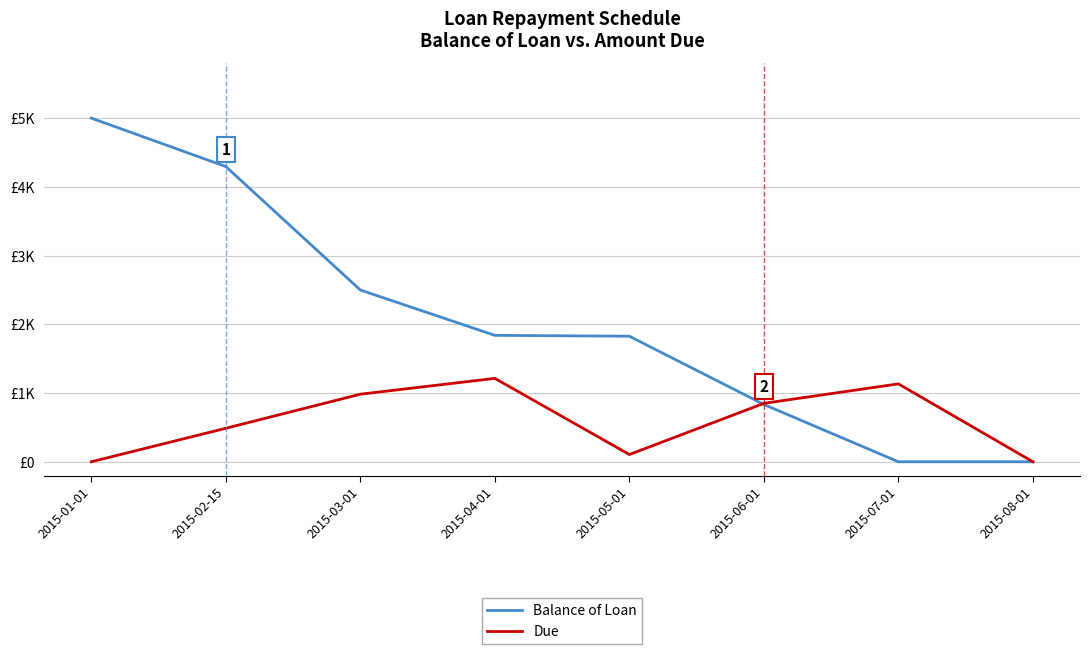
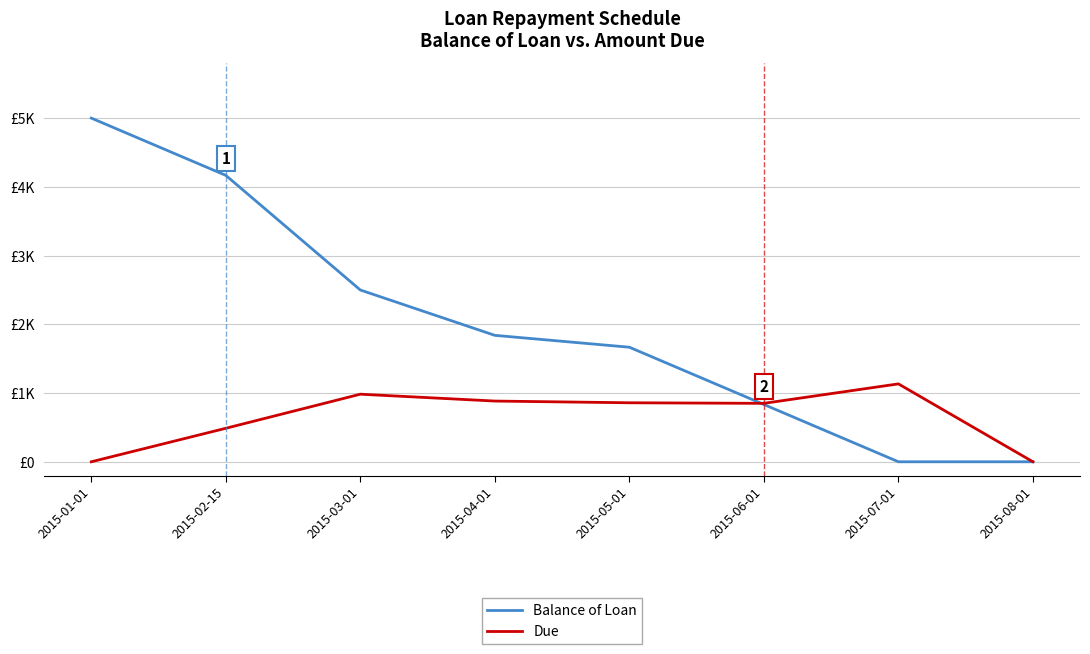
Balance of Loan, 2015-02-15: £4300 -> £4200
Due, 2015-04-01: £1200 -> £900
Balance of Loan, 2015-05-01: £1800 -> £1700
Due, 2015-05-01: £100 -> £900
